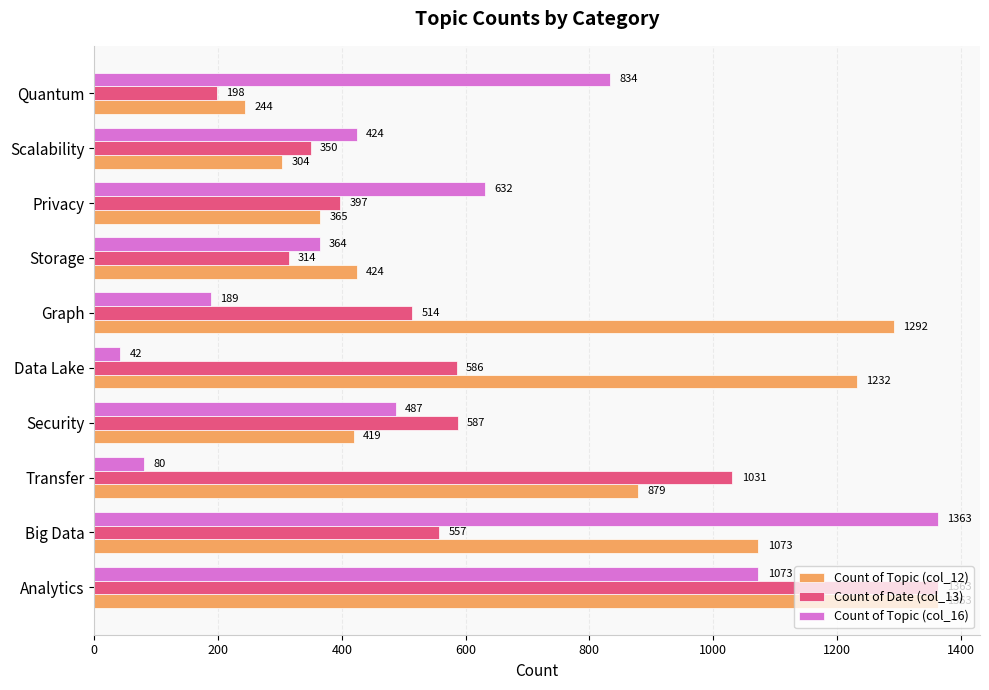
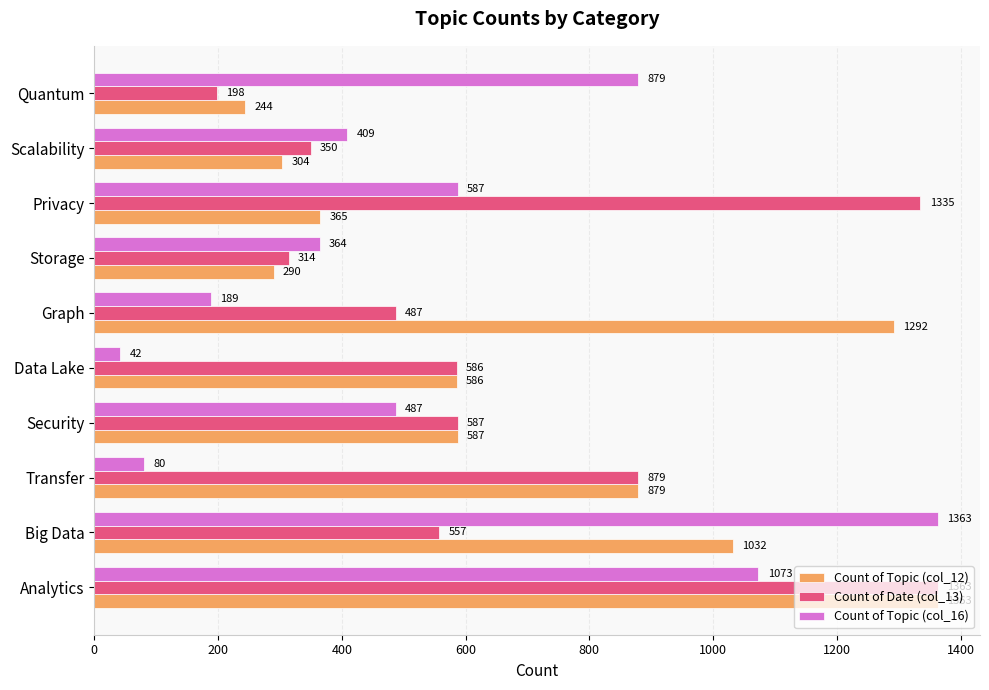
Count of Topic (col_16), Quantum: 834 -> 879
Count of Topic (col_16), Scalability: 424 -> 409
Count of Topic (col_16), Privacy: 632 -> 587
Count of Date (col_13), Privacy: 397 -> 1335
Count of Topic (col_12), Storage: 424 -> 290
Count of Date (col_13), Graph: 514 -> 487
Count of Topic (col_12), Data Lake: 1232 -> 586
Count of Topic (col_12), Security: 419 -> 587
Count of Date (col_13), Transfer: 1031 -> 879
Count of Topic (col_12), Big Data: 1073 -> 1032
